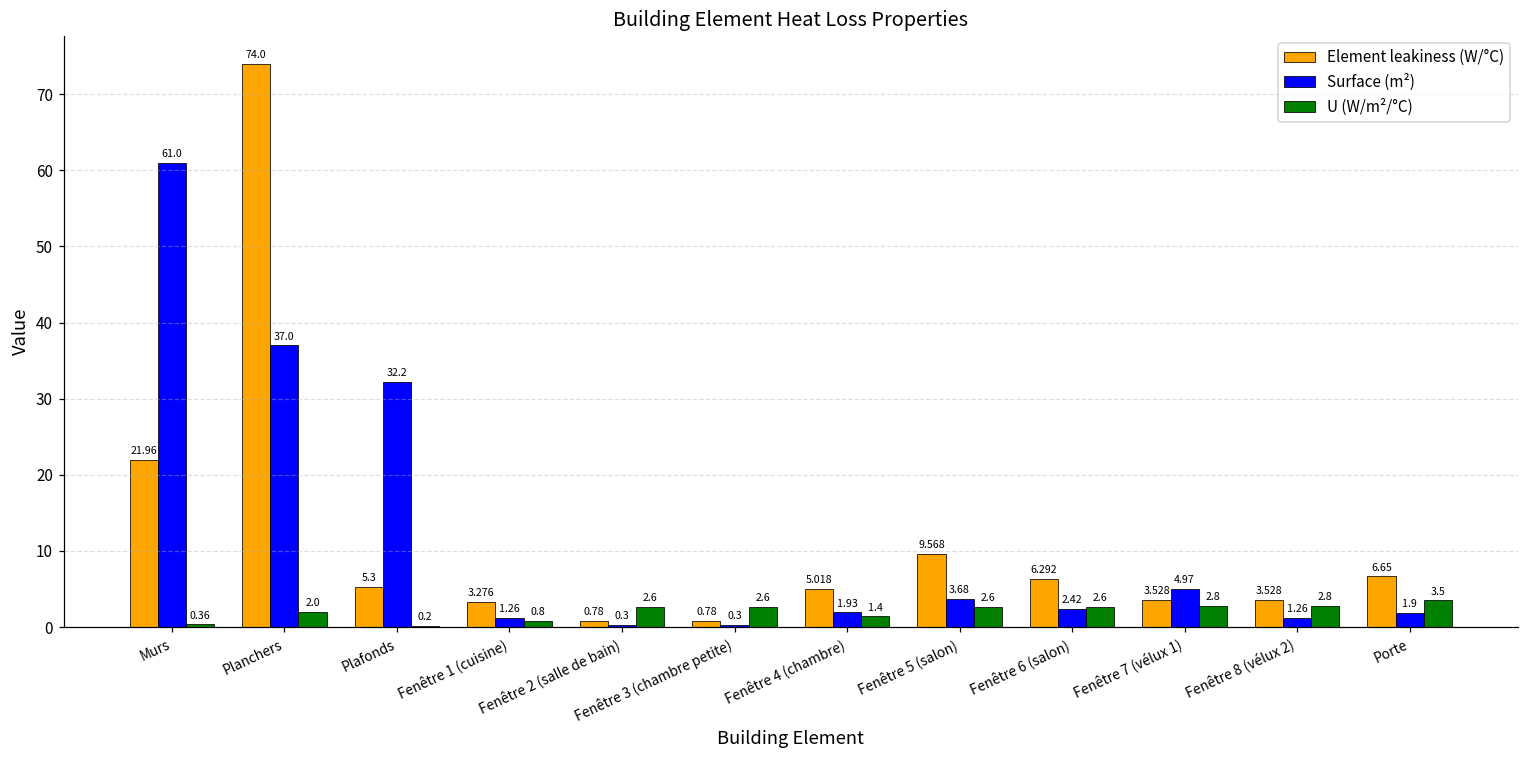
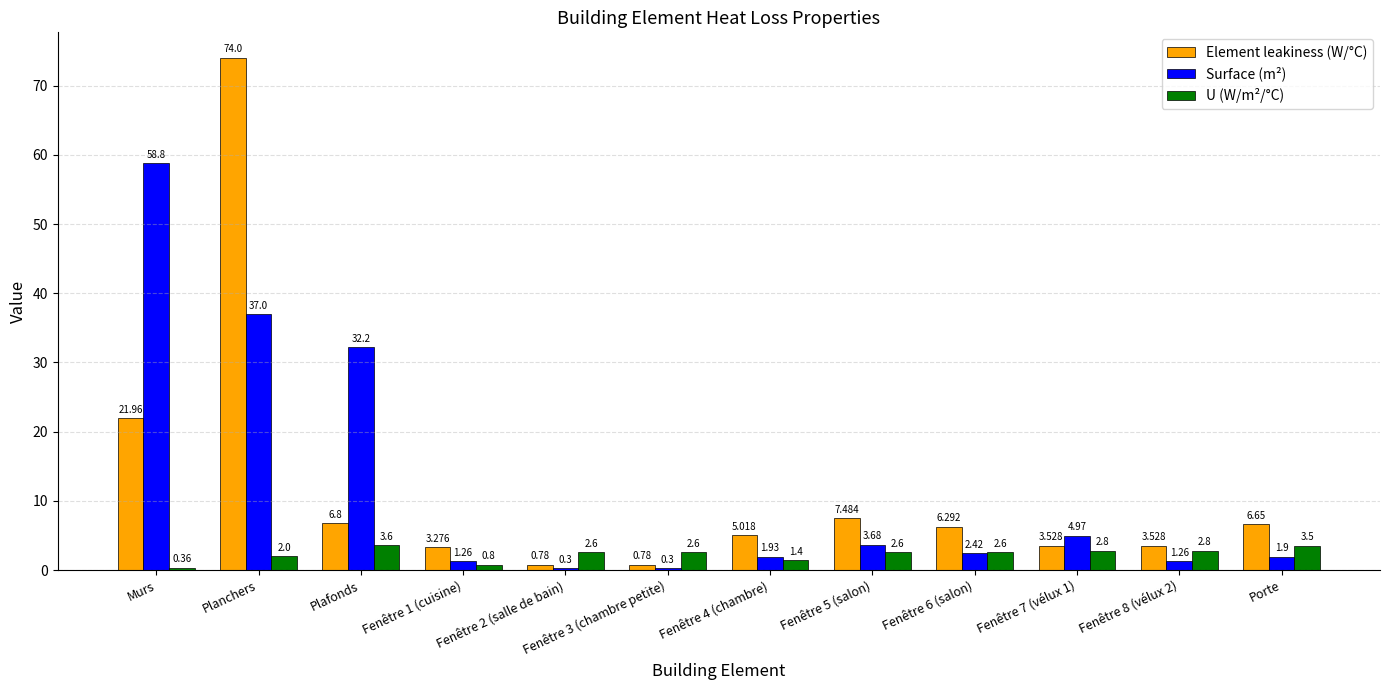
Surface (m²), Murs: 61.0 -> 58.8
Element leakiness (W/°C), Plafonds: 5.3 -> 6.8
U (W/m²/°C), Plafonds: 0.2 -> 3.6
Element leakiness (W/°C), Fenêtre 5 (salon): 9.568 -> 7.484
